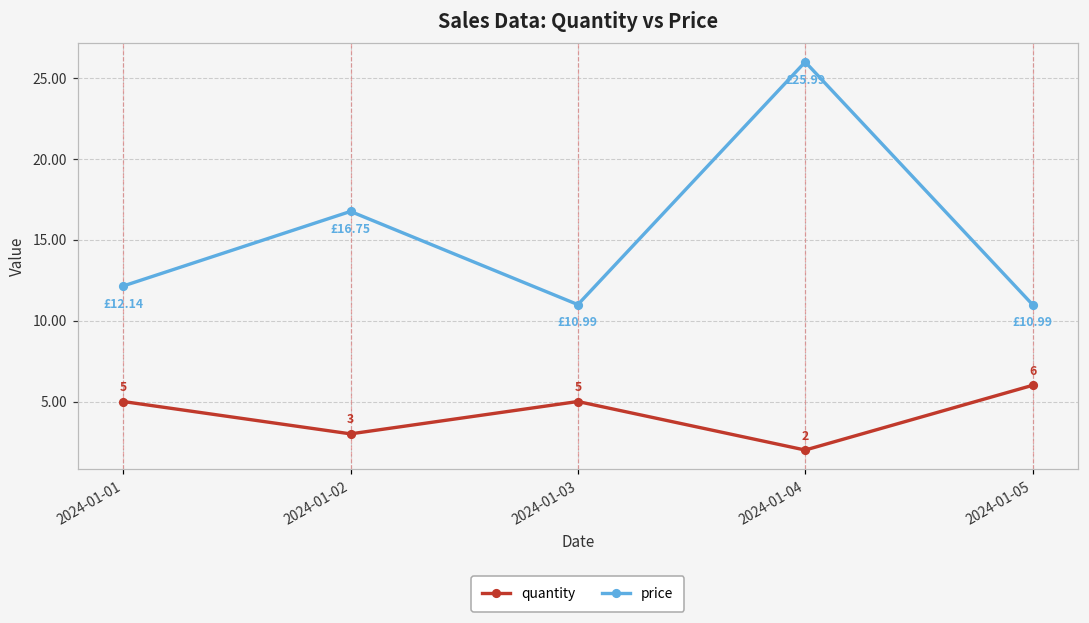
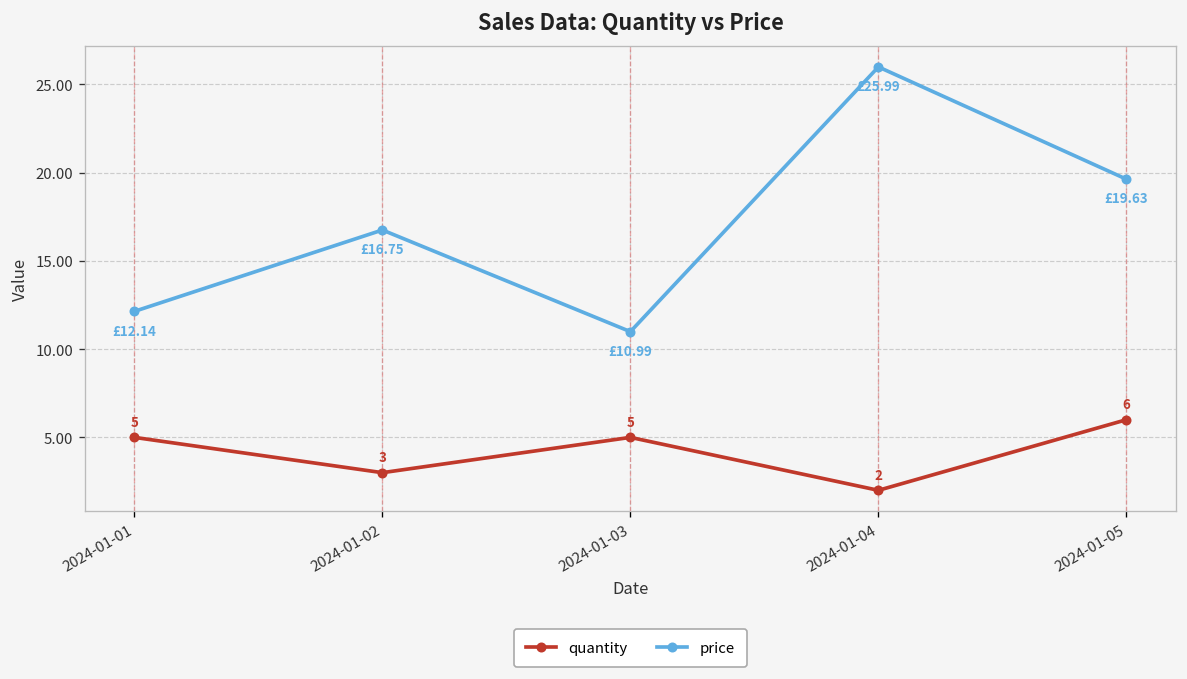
price, 2024-01-05: £10.99 -> £19.63
